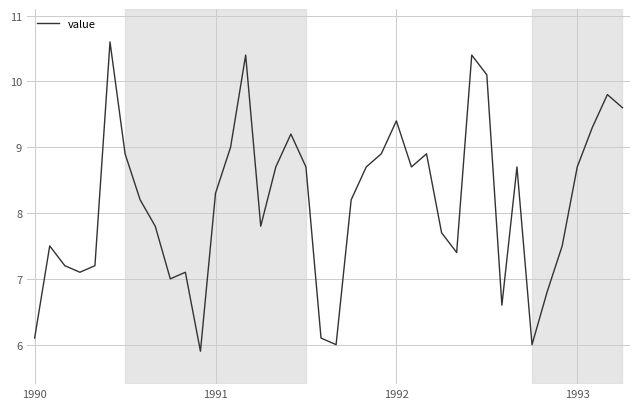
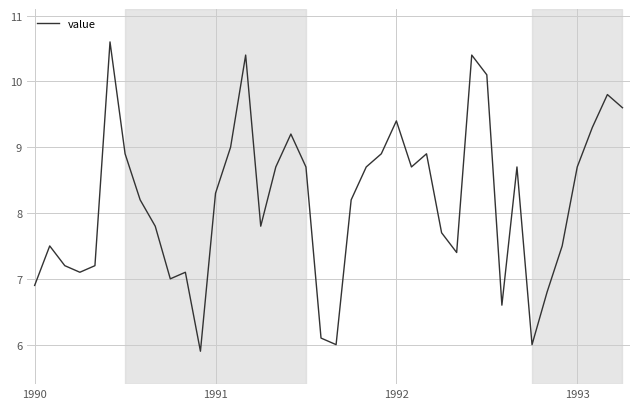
1990: 6.1 -> 6.9
